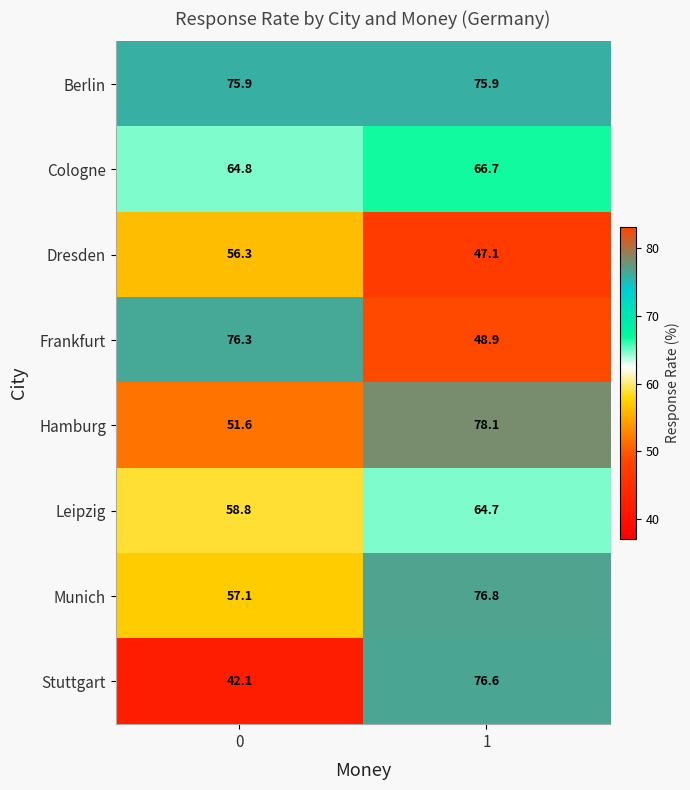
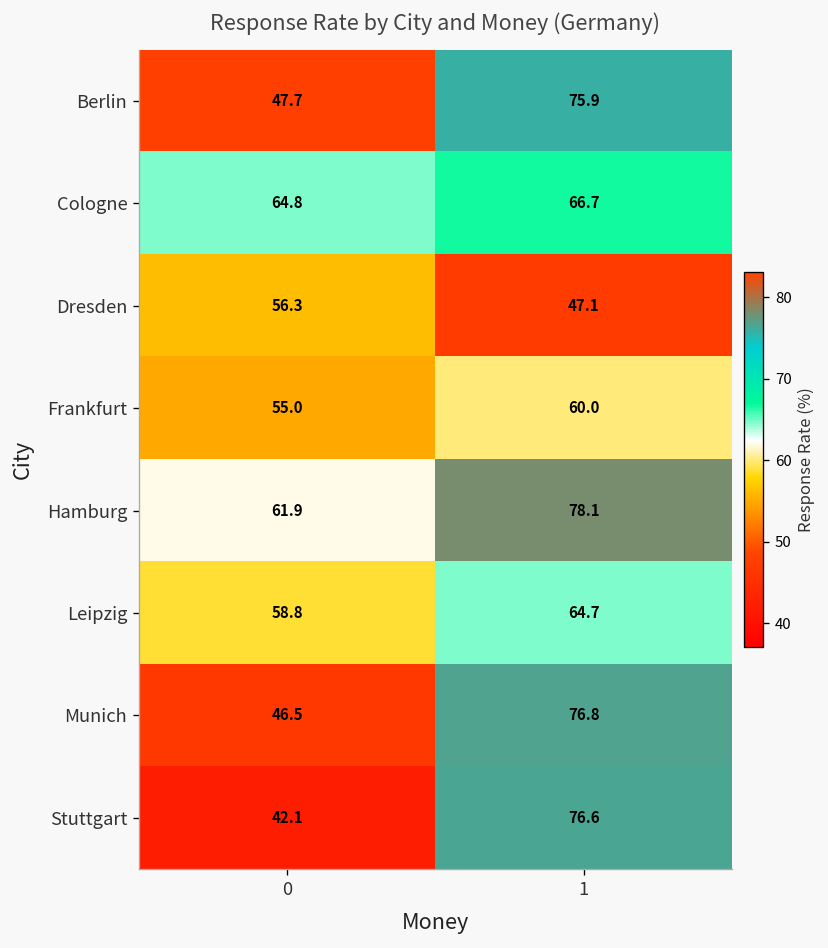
Berlin, 0: 75.9 -> 47.7
Frankfurt, 0: 76.3 -> 55.0
Frankfurt, 1: 48.9 -> 60.0
Hamburg, 0: 51.6 -> 61.9
Munich, 0: 57.1 -> 46.5
